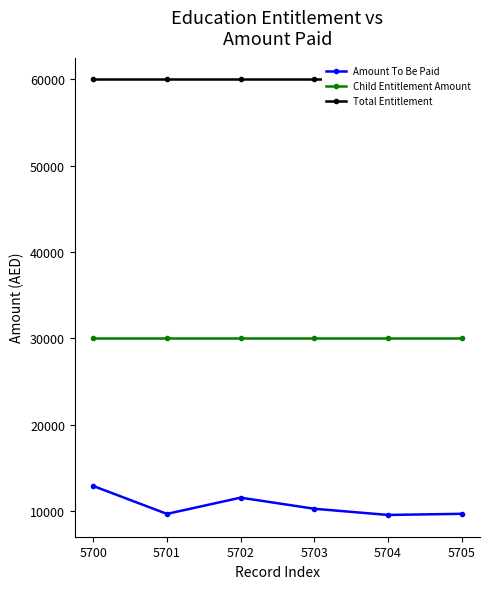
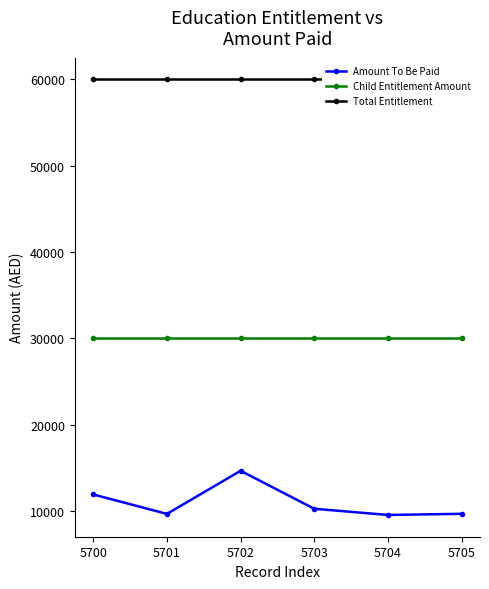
Amount To Be Paid, 5700: 13000 -> 12000
Amount To Be Paid, 5702: 12000 -> 15000
